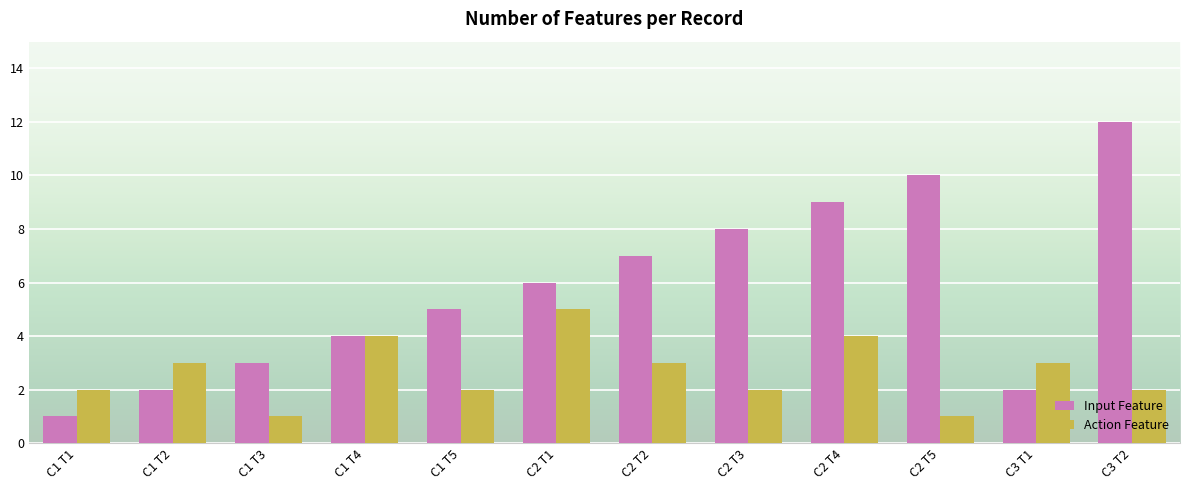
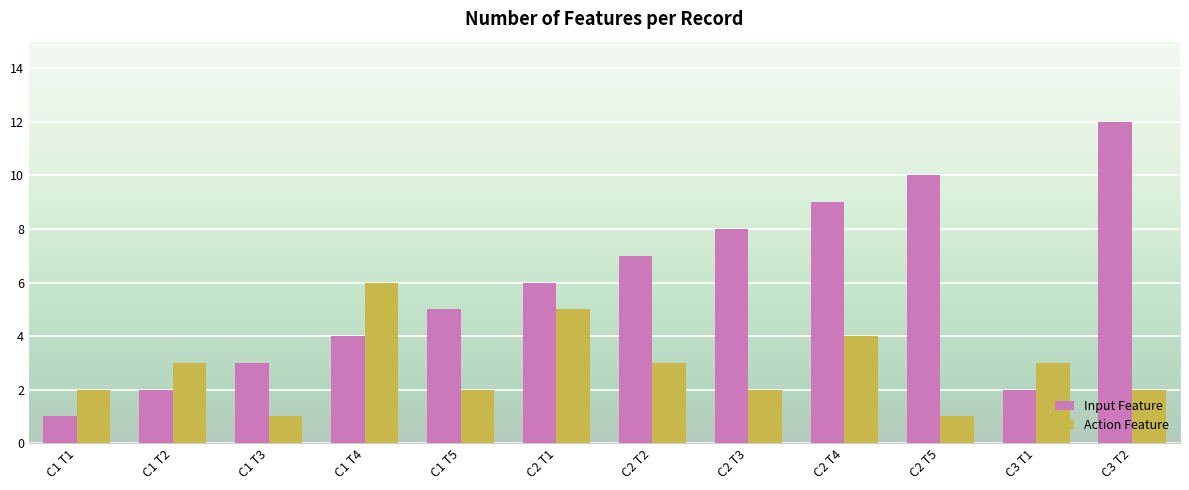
Action Feature, C1 T4: 4 -> 6
